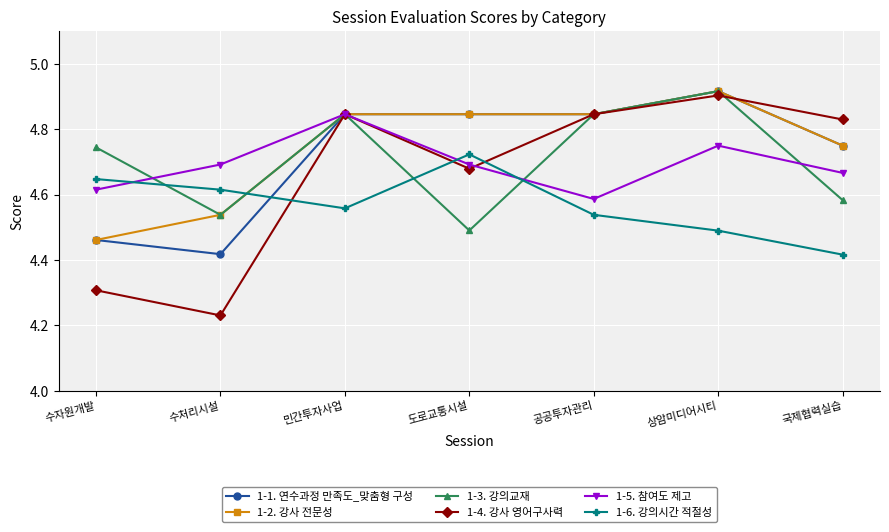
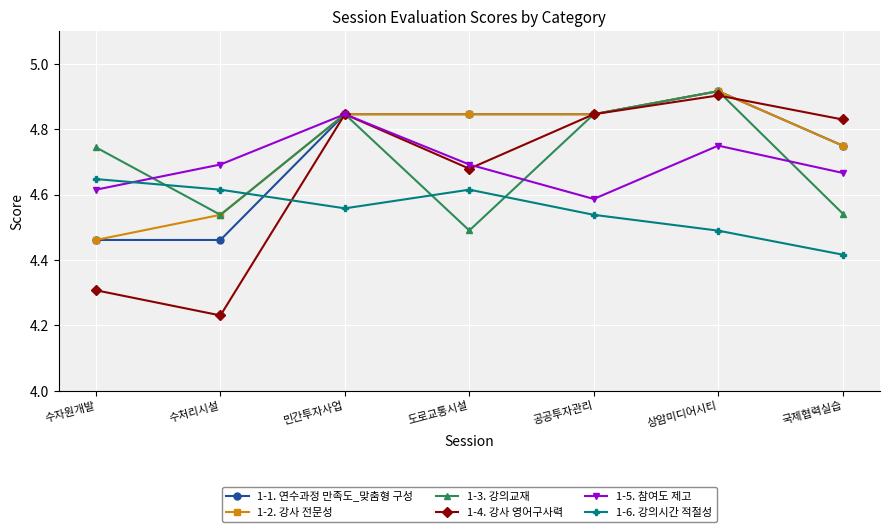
1-1. 연수과정 만족도_맞춤형 구성, 수처리시설: 4.42 -> 4.46
1-6. 강의시간 적절성, 도로교통시설: 4.72 -> 4.62
1-3. 강의교재, 국제협력실습: 4.58 -> 4.54
